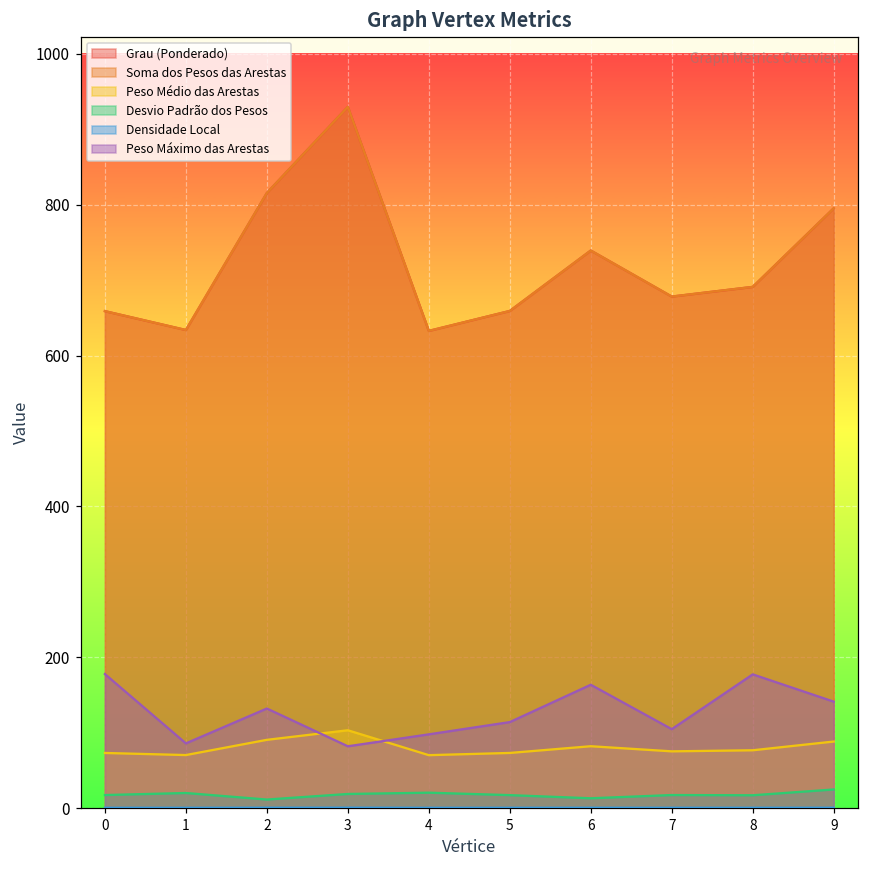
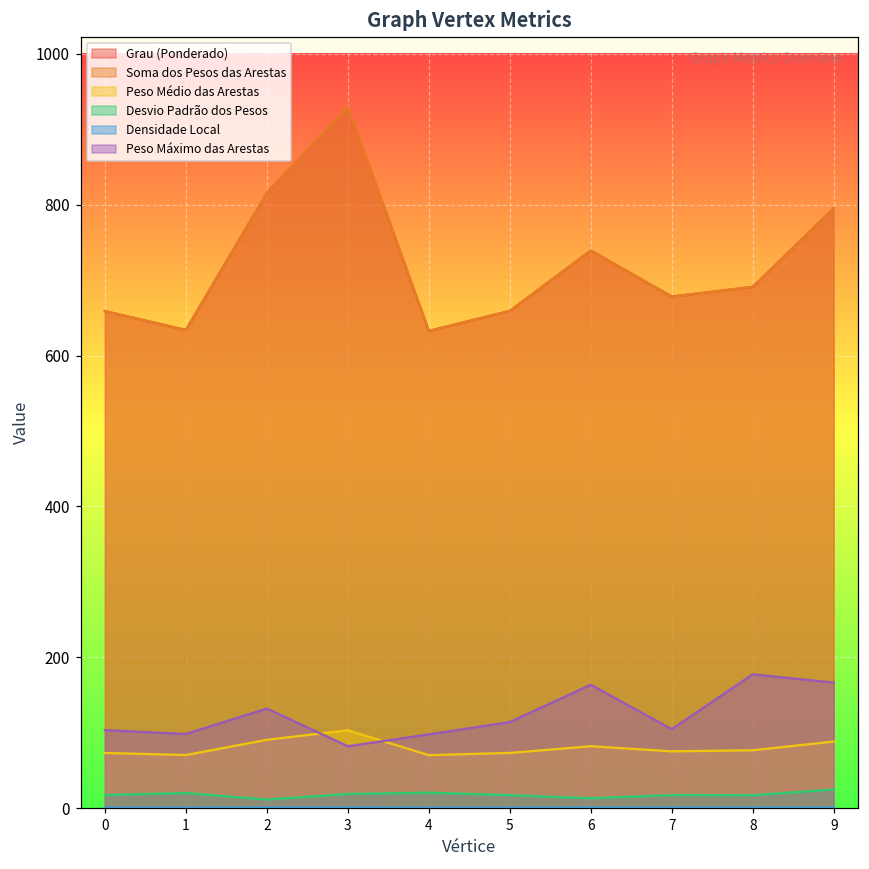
Peso Máximo das Arestas, 0: 180 -> 100
Peso Máximo das Arestas, 1: 90 -> 100
Peso Máximo das Arestas, 9: 140 -> 170
